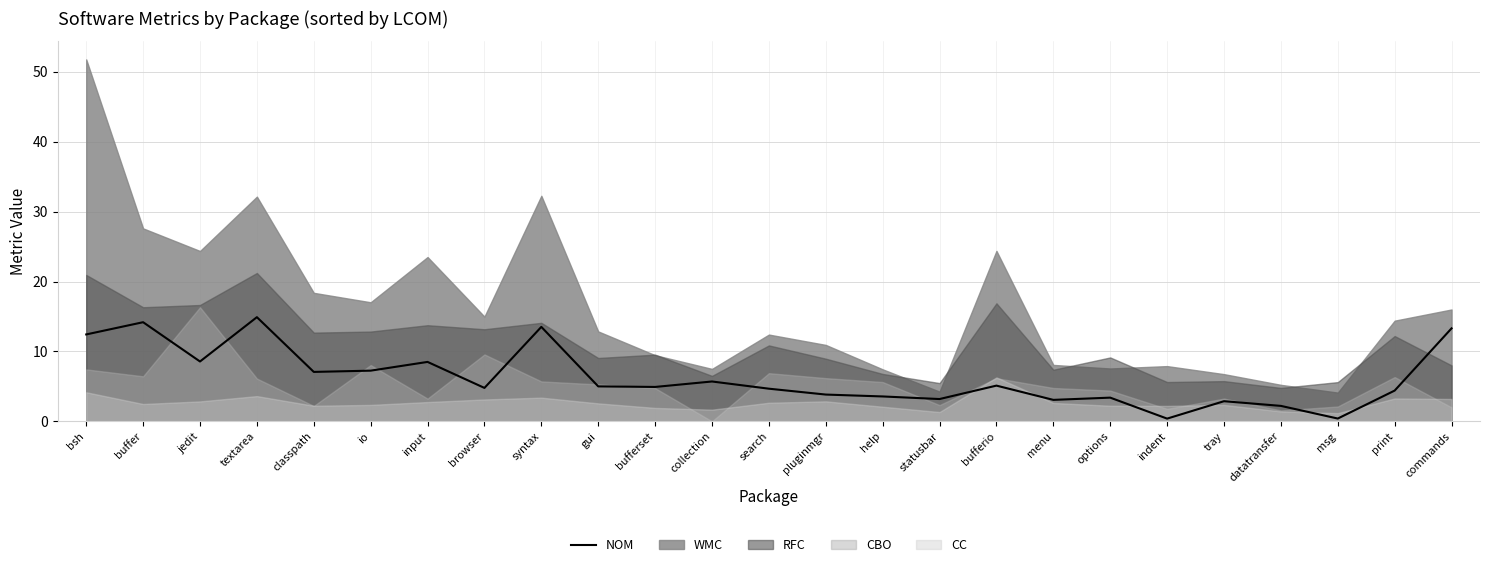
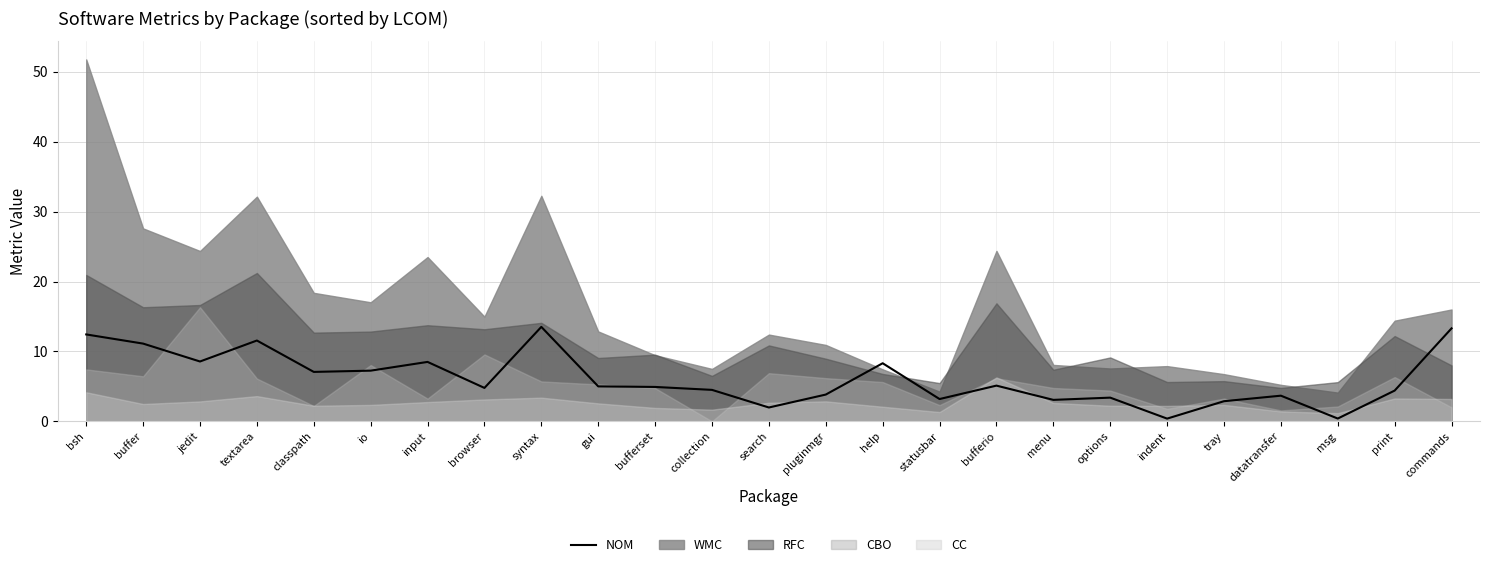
NOM, buffer: 14 -> 11
NOM, textarea: 15 -> 12
NOM, collection: 6 -> 5
NOM, search: 5 -> 2
NOM, help: 4 -> 8
NOM, datatransfer: 2 -> 4
